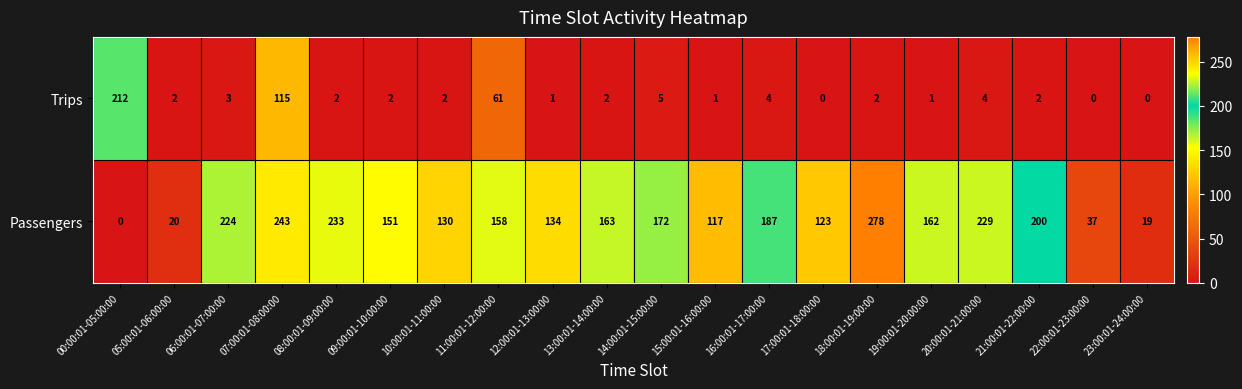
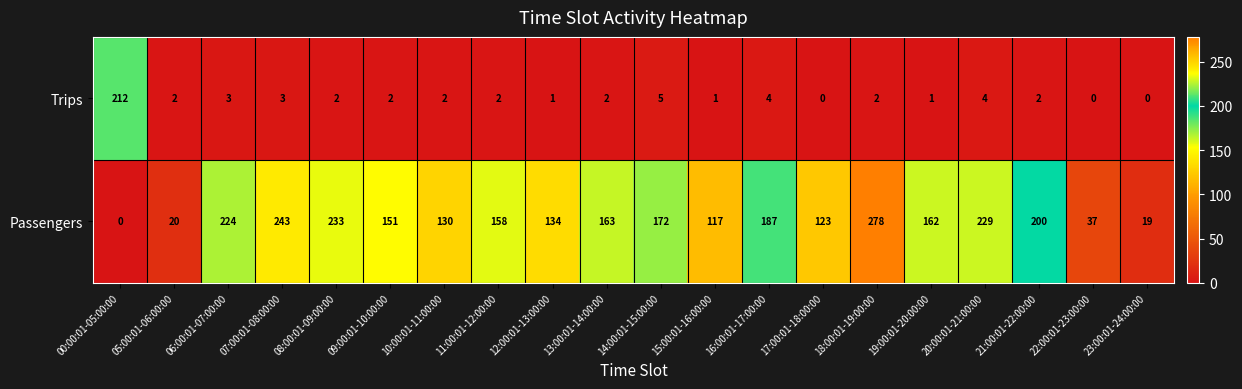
Trips, 07:00:01-08:00:00: 115 -> 3
Trips, 11:00:01-12:00:00: 61 -> 2
